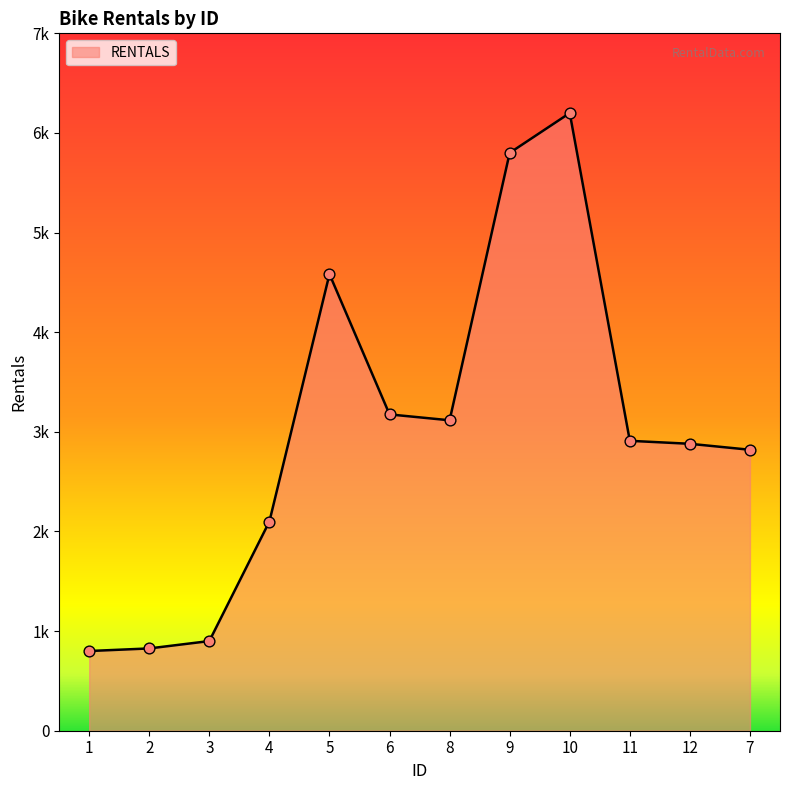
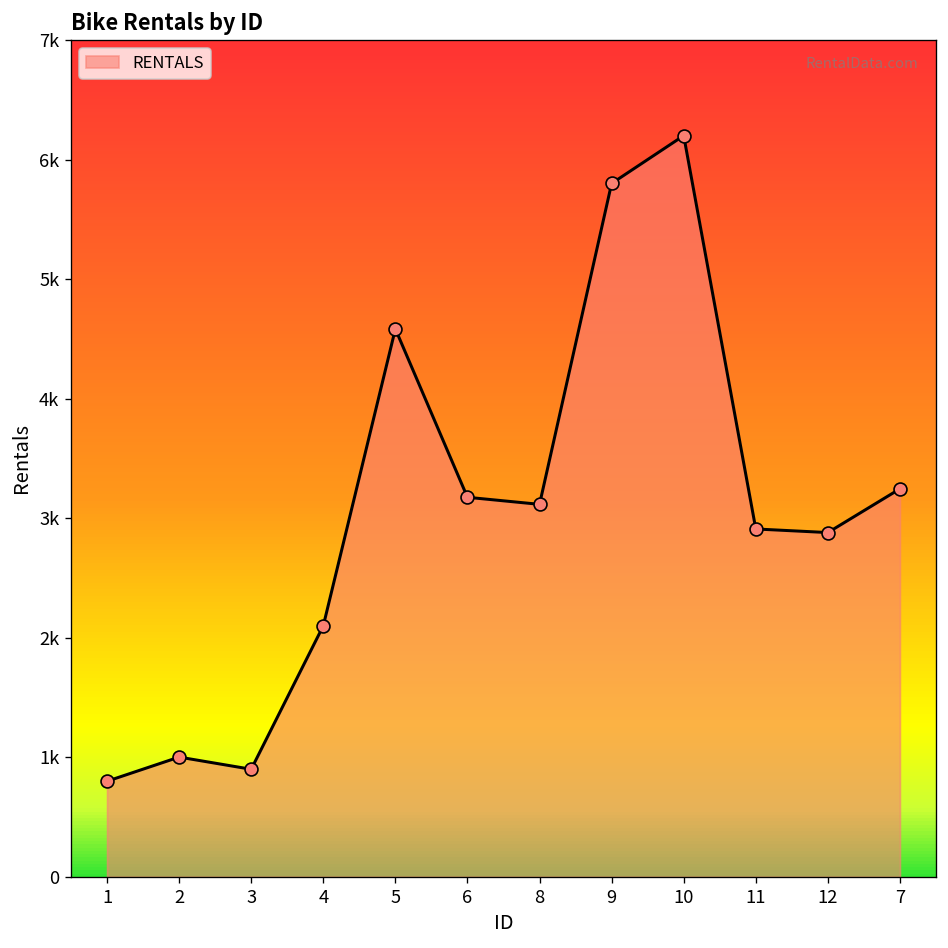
2: 800 -> 1000
7: 2800 -> 3200
